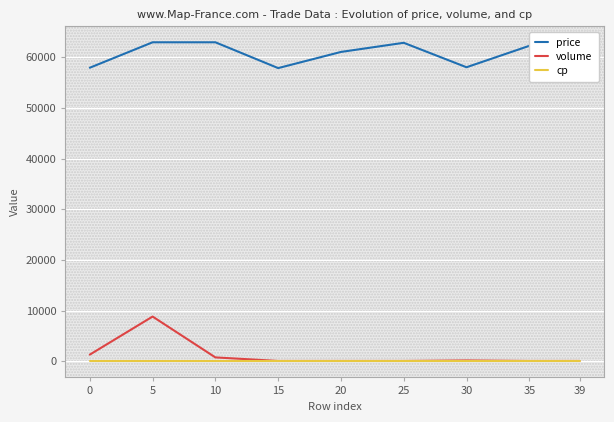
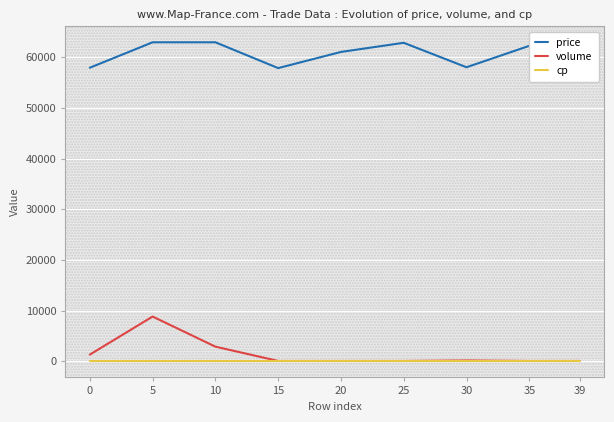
volume, 10: 1000 -> 3000
